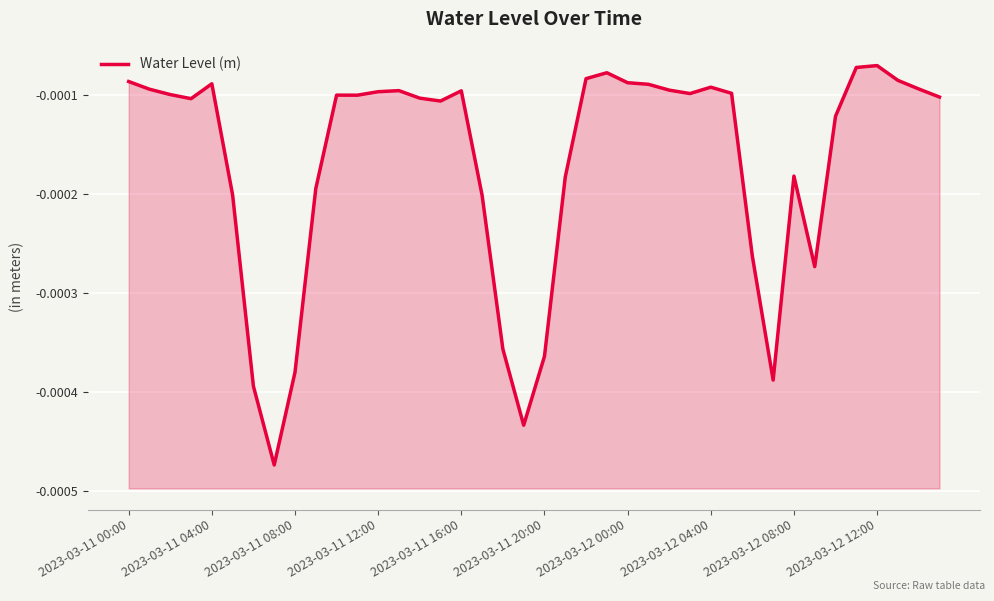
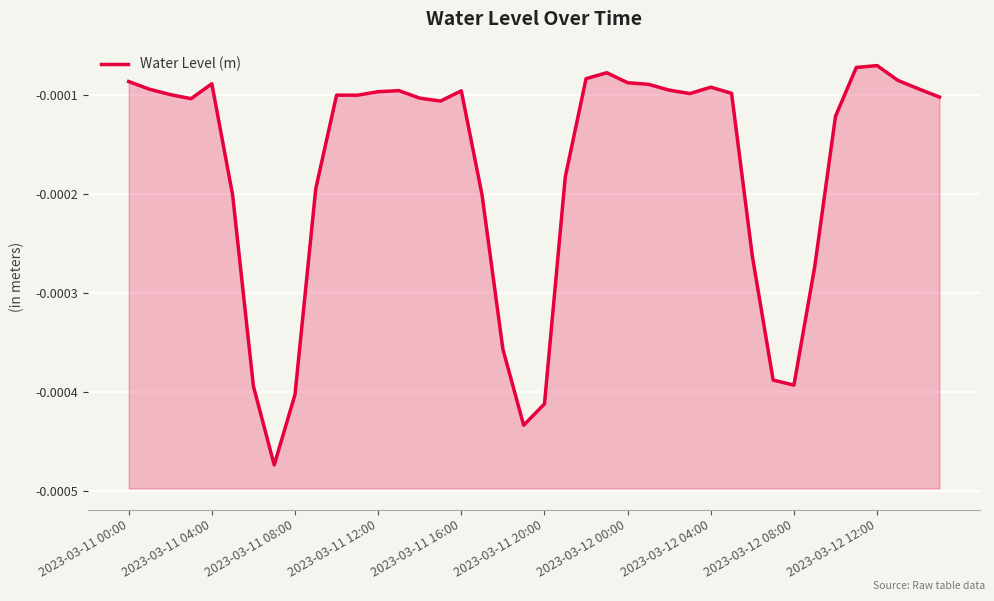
2023-03-11 08:00: -0.00038 -> -0.00040
2023-03-11 20:00: -0.00036 -> -0.00041
2023-03-12 08:00: -0.00018 -> -0.00039
